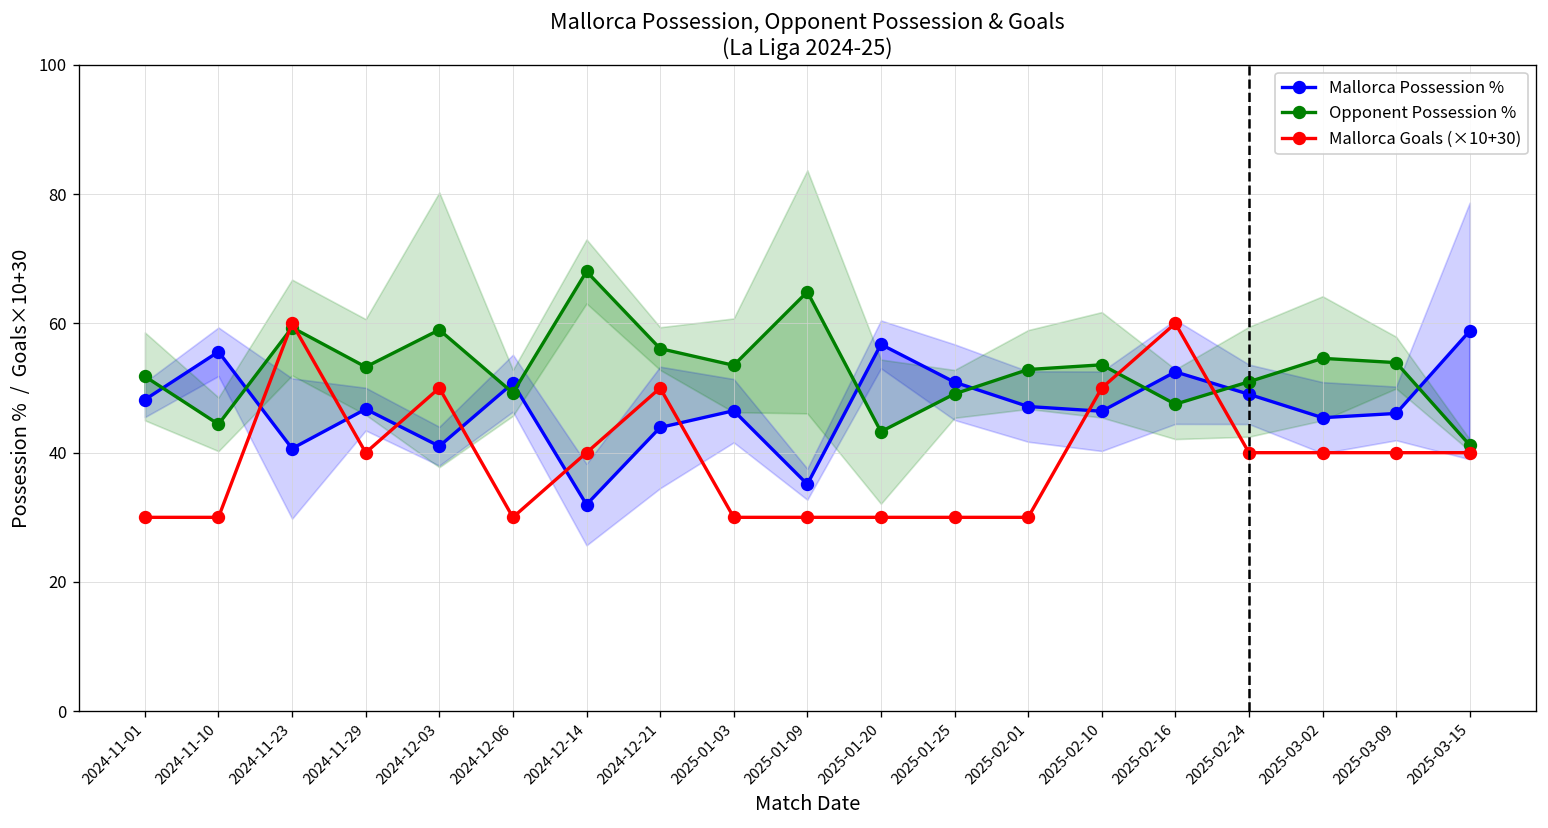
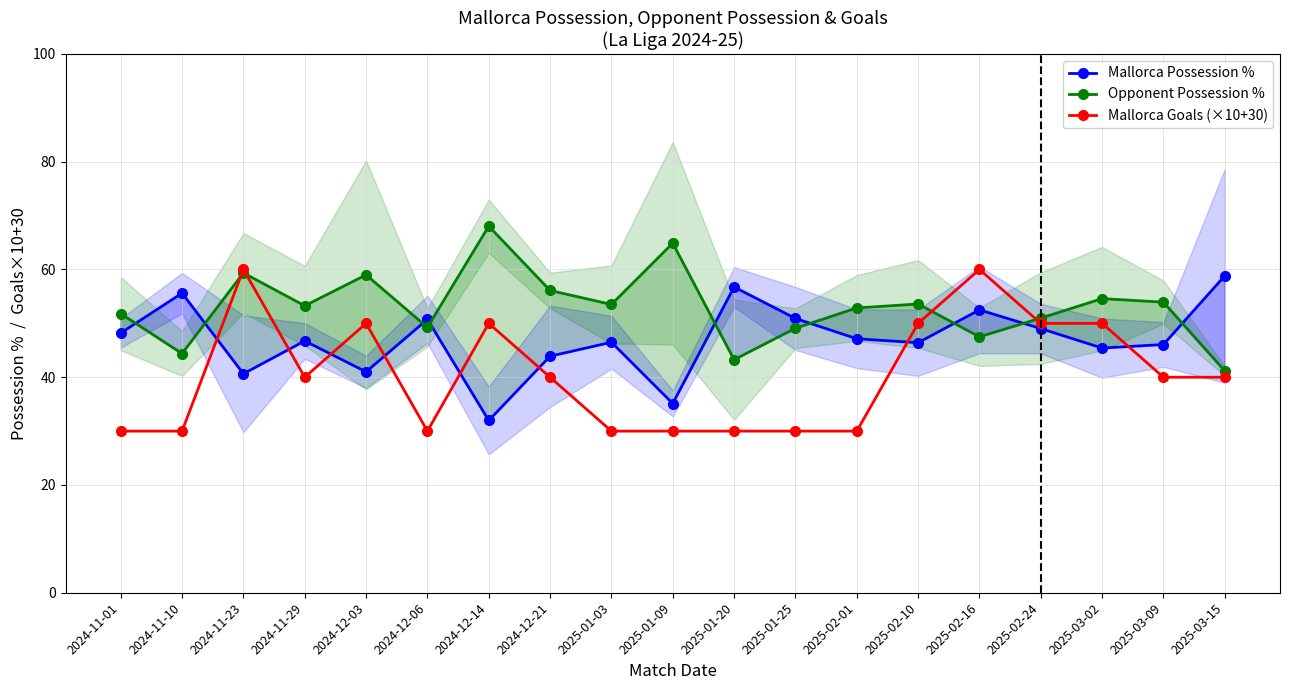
Mallorca Goals (×10+30), 2024-12-14: 40 -> 50
Mallorca Goals (×10+30), 2024-12-21: 50 -> 40
Mallorca Goals (×10+30), 2025-02-24: 40 -> 50
Mallorca Goals (×10+30), 2025-03-02: 40 -> 50
